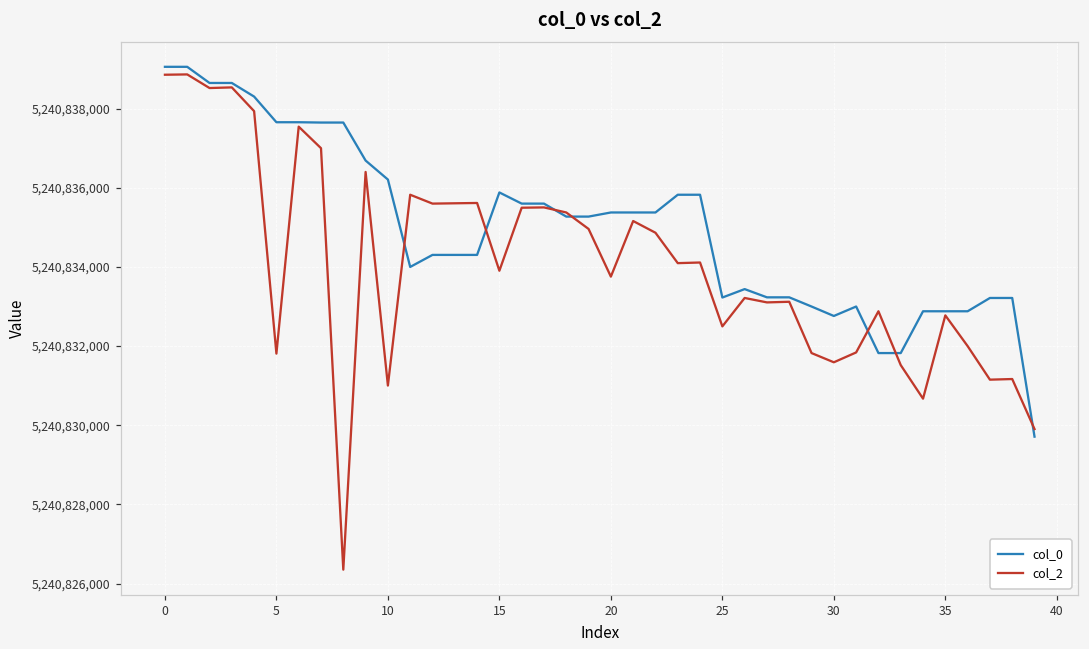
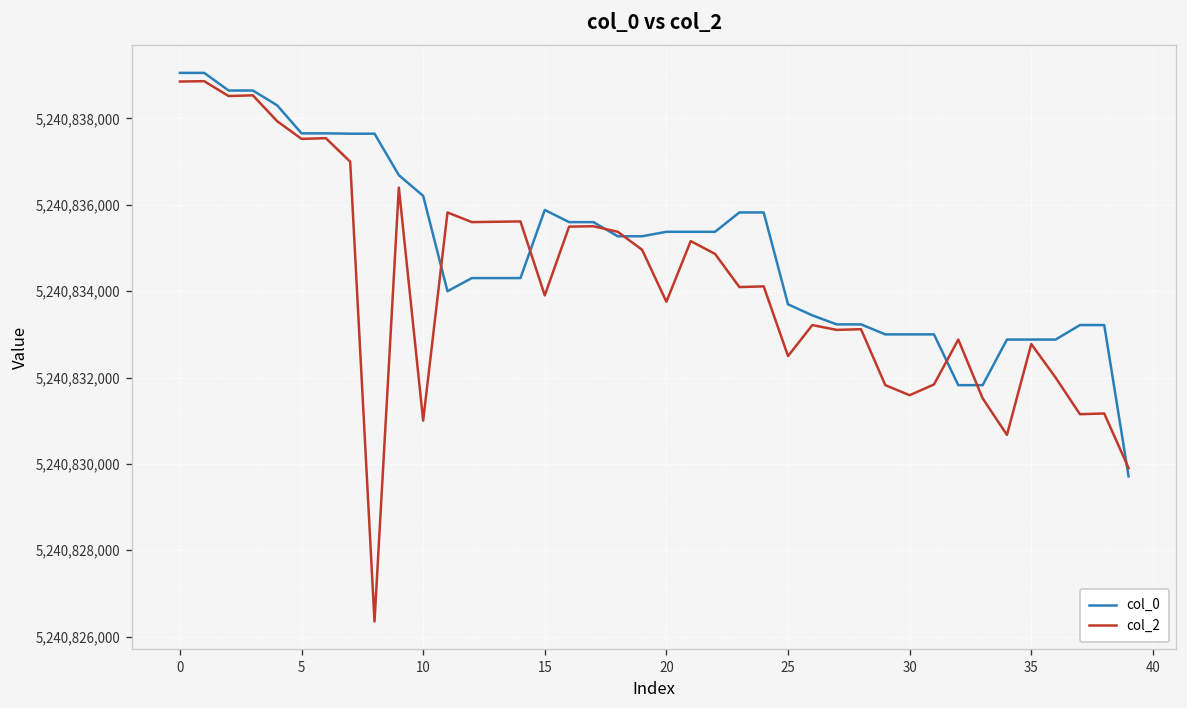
col_2, 5: 5,240,831,800 -> 5,240,837,500
col_0, 25: 5,240,833,200 -> 5,240,833,700
col_0, 30: 5,240,832,800 -> 5,240,833,000
